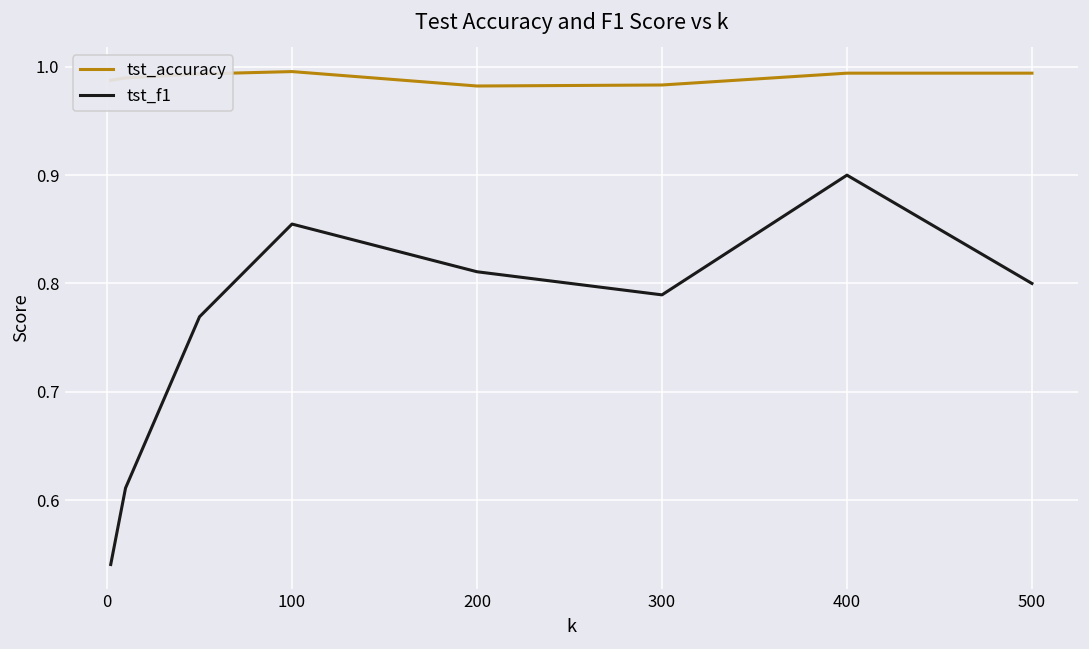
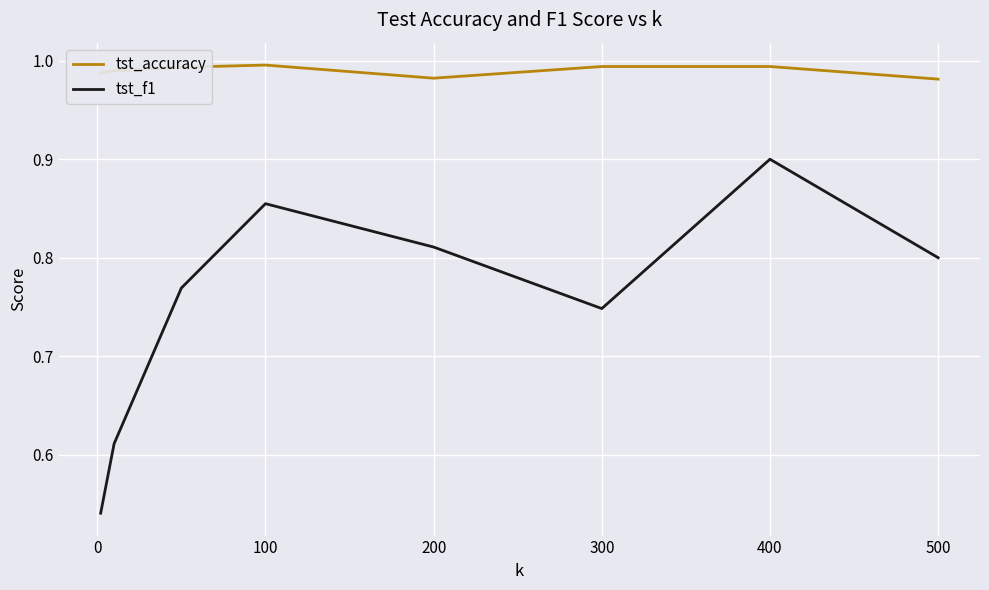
tst_accuracy, 300: 0.98 -> 0.99
tst_f1, 300: 0.79 -> 0.75
tst_accuracy, 500: 0.99 -> 0.98
